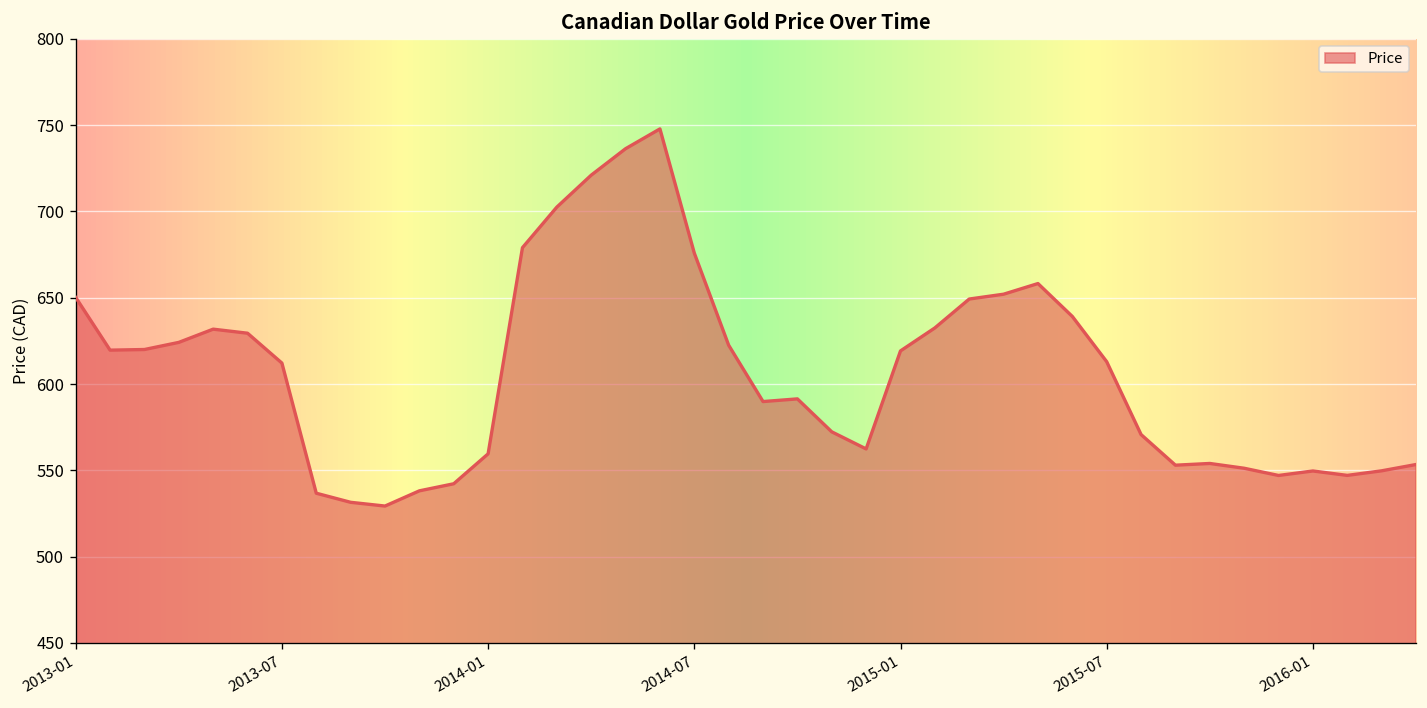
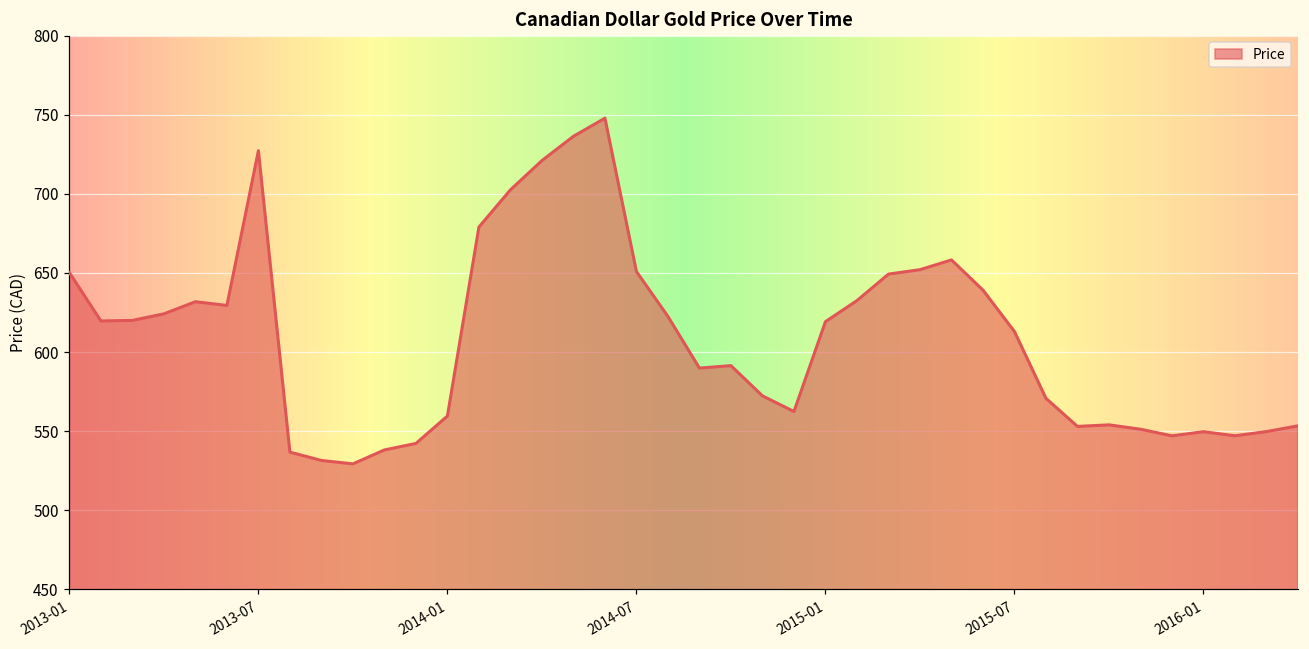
2013-07: 612 -> 727
2014-07: 676 -> 651
